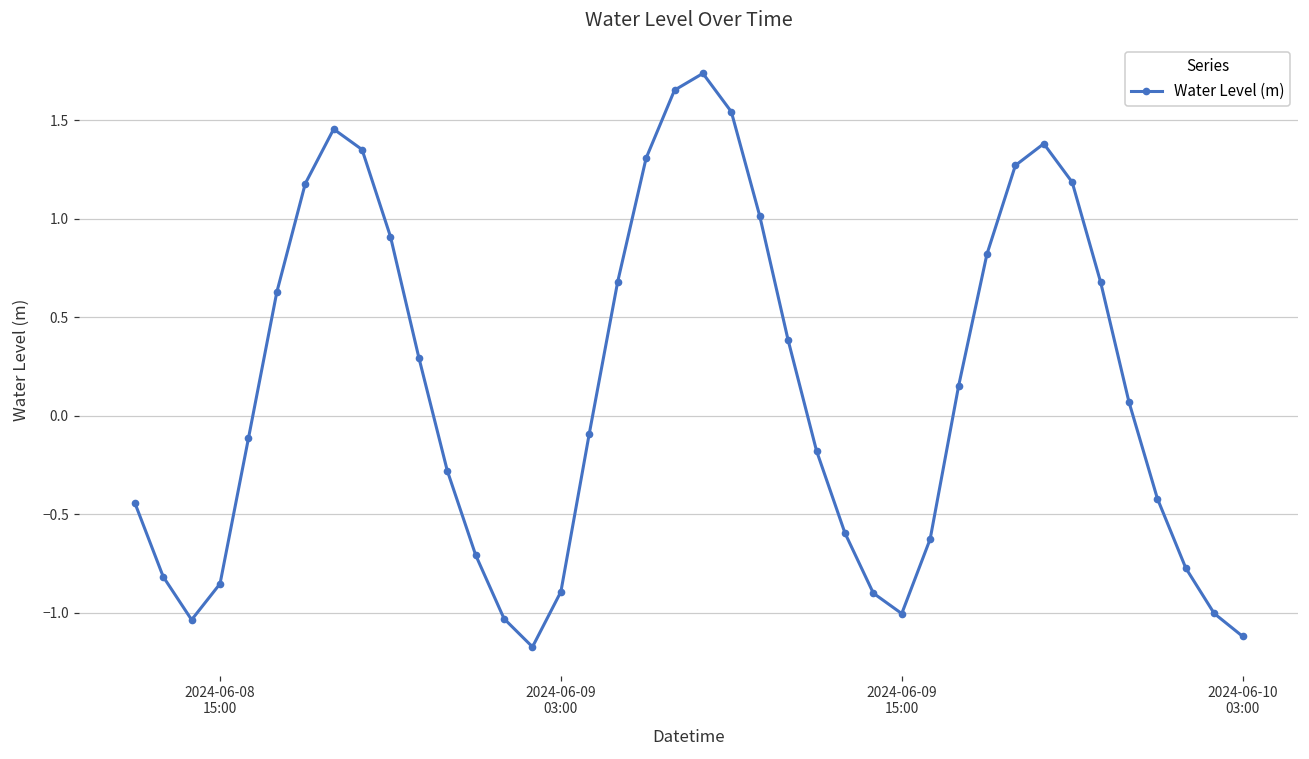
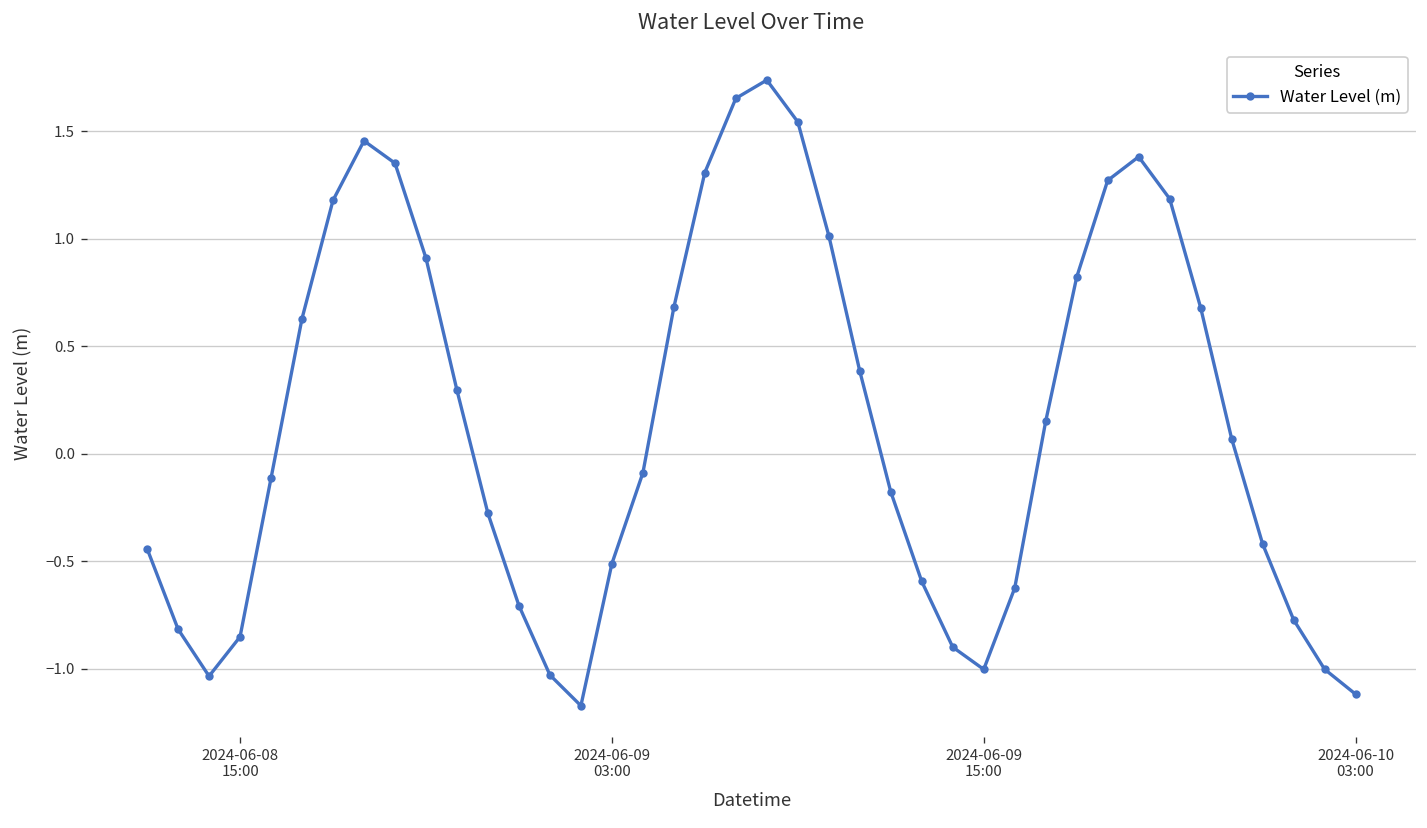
2024-06-09 03:00: -0.89 -> -0.51
